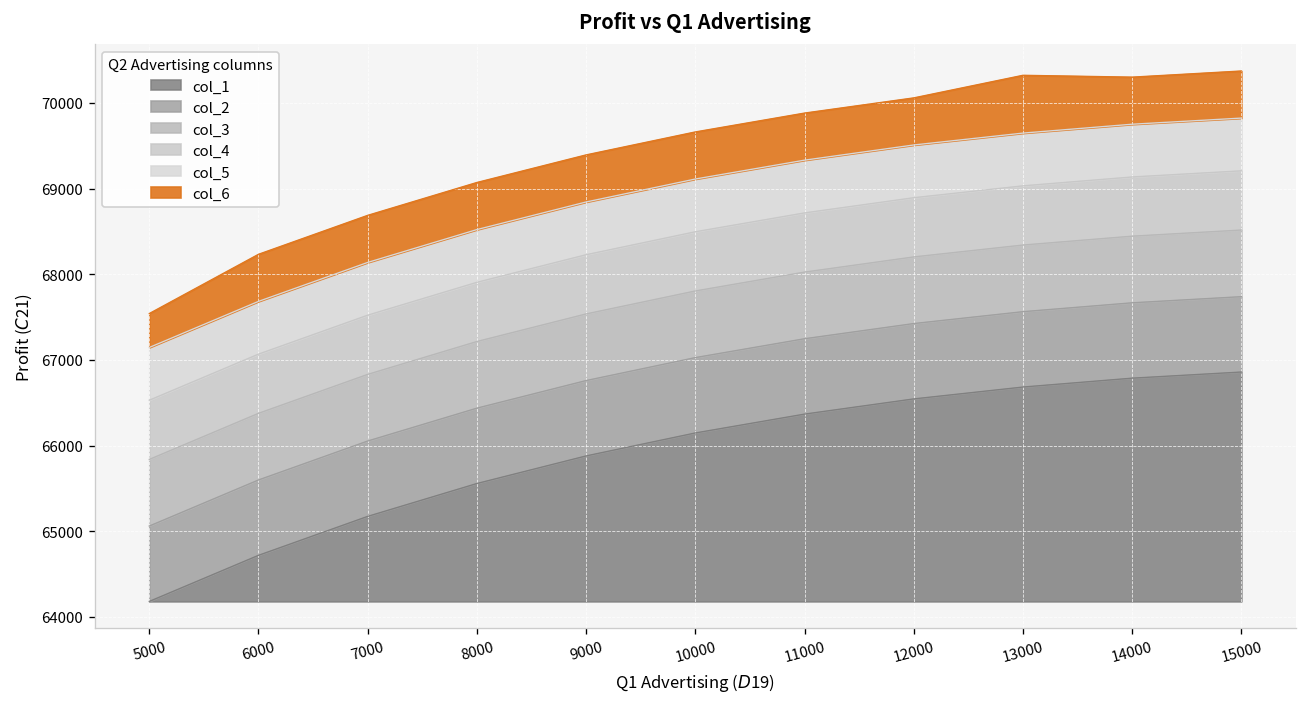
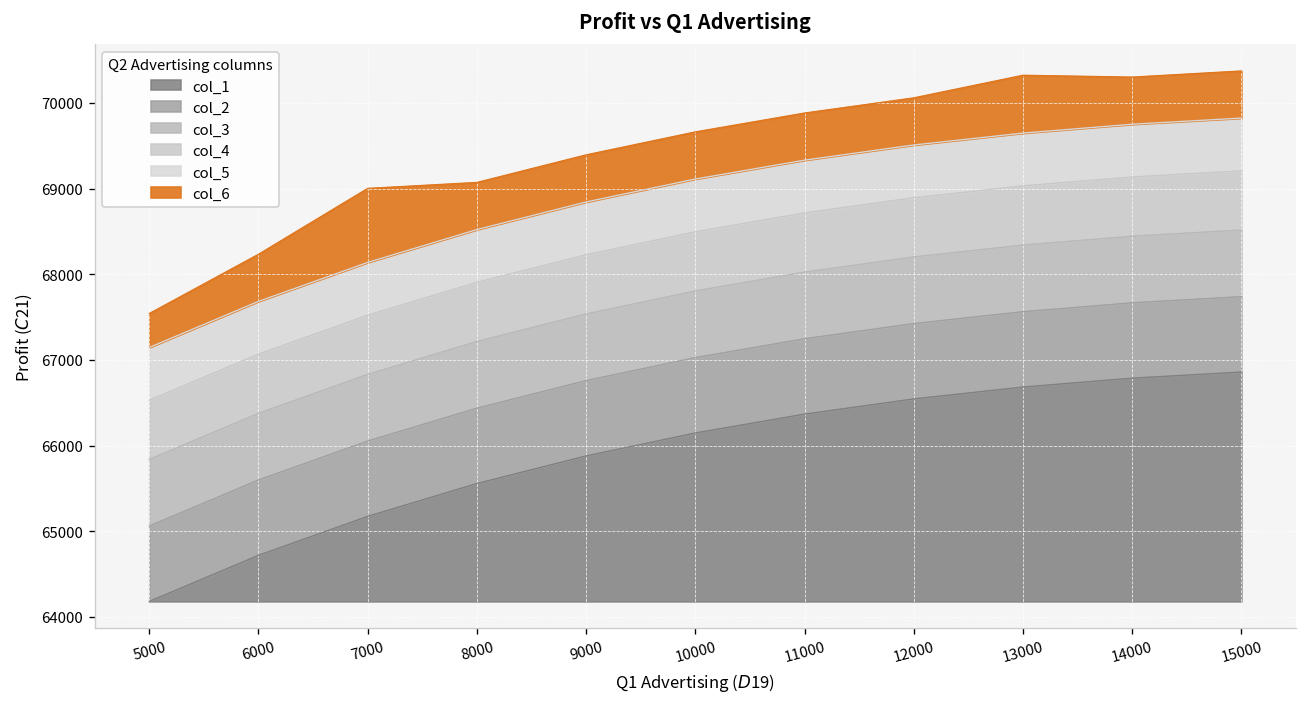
col_6, 7000: 68700 -> 69000
